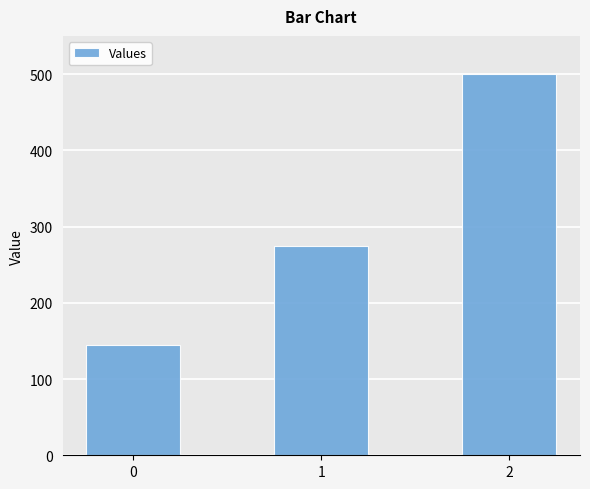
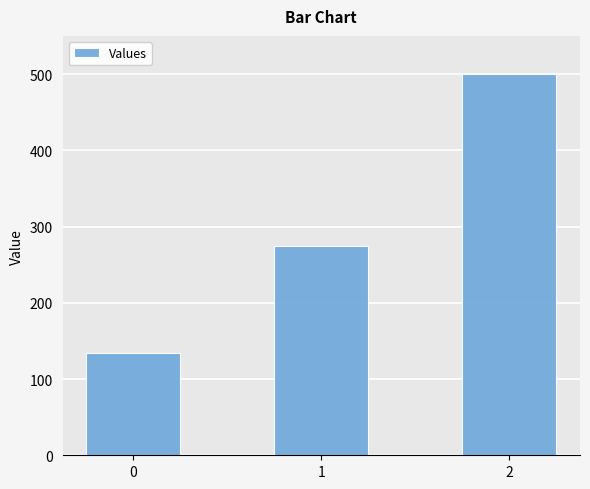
0: 150 -> 130
